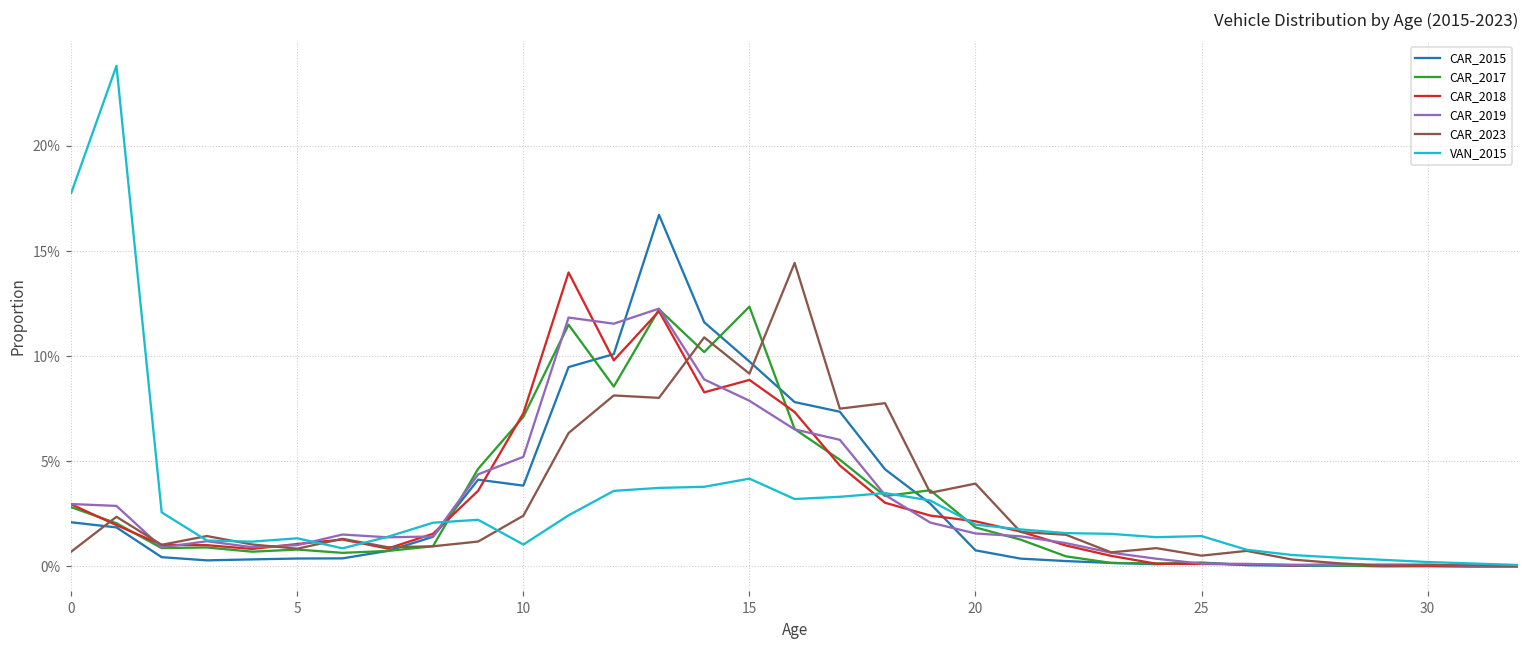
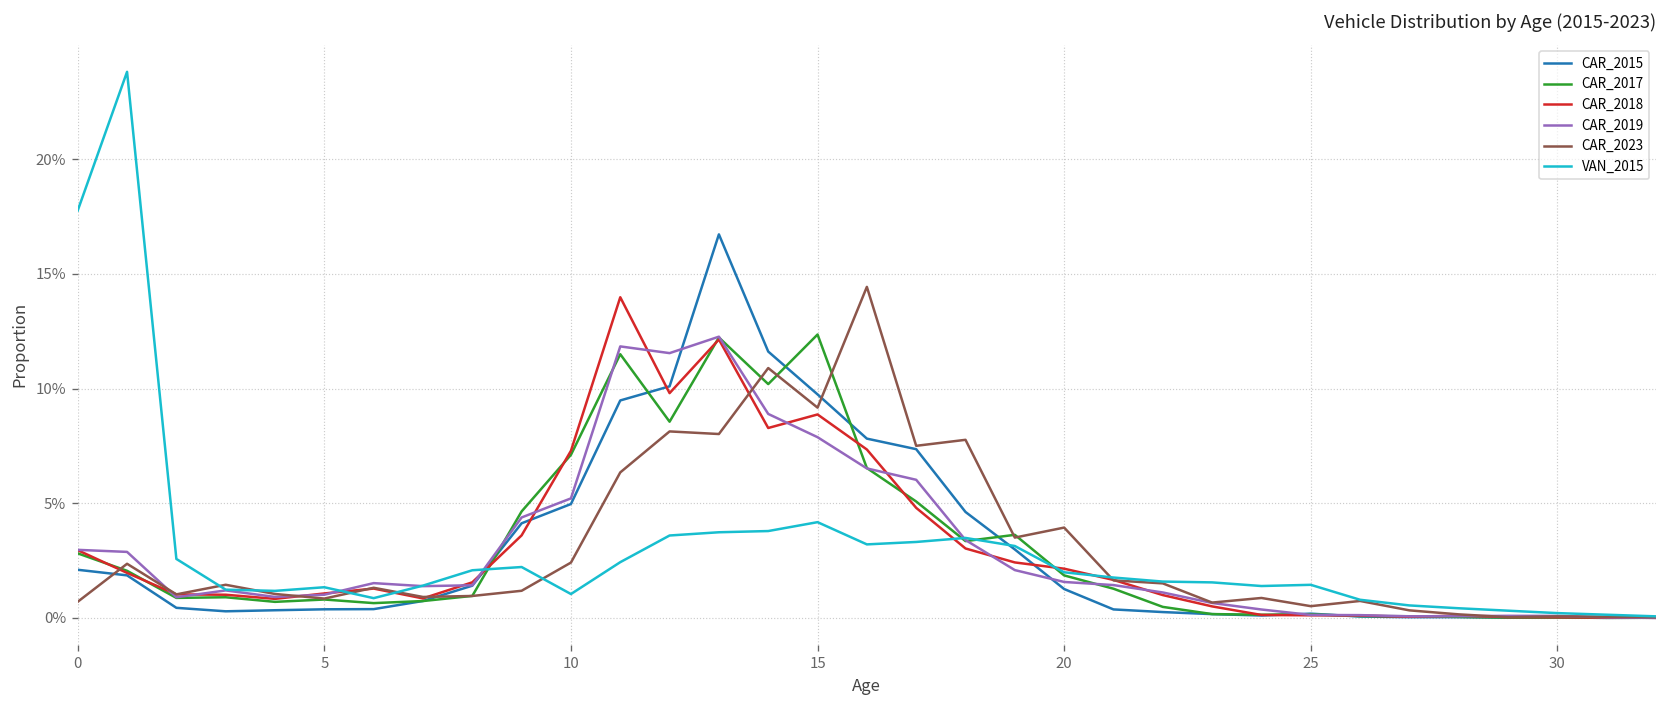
CAR_2015, 10: 3.8% -> 5.0%
CAR_2015, 20: 0.8% -> 1.3%
